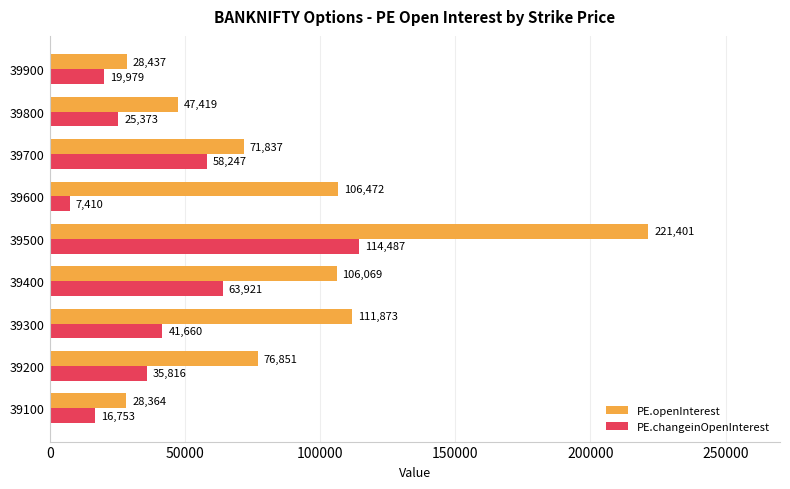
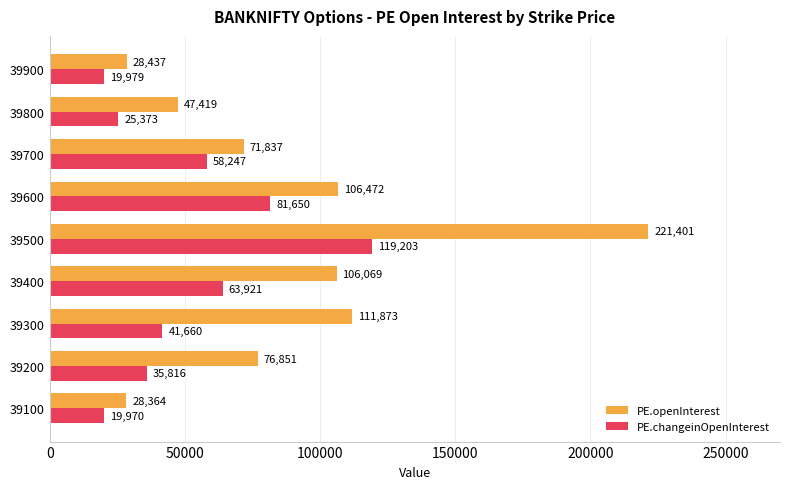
PE.changeinOpenInterest, 39600: 7,410 -> 81,650
PE.changeinOpenInterest, 39500: 114,487 -> 119,203
PE.changeinOpenInterest, 39100: 16,753 -> 19,970
